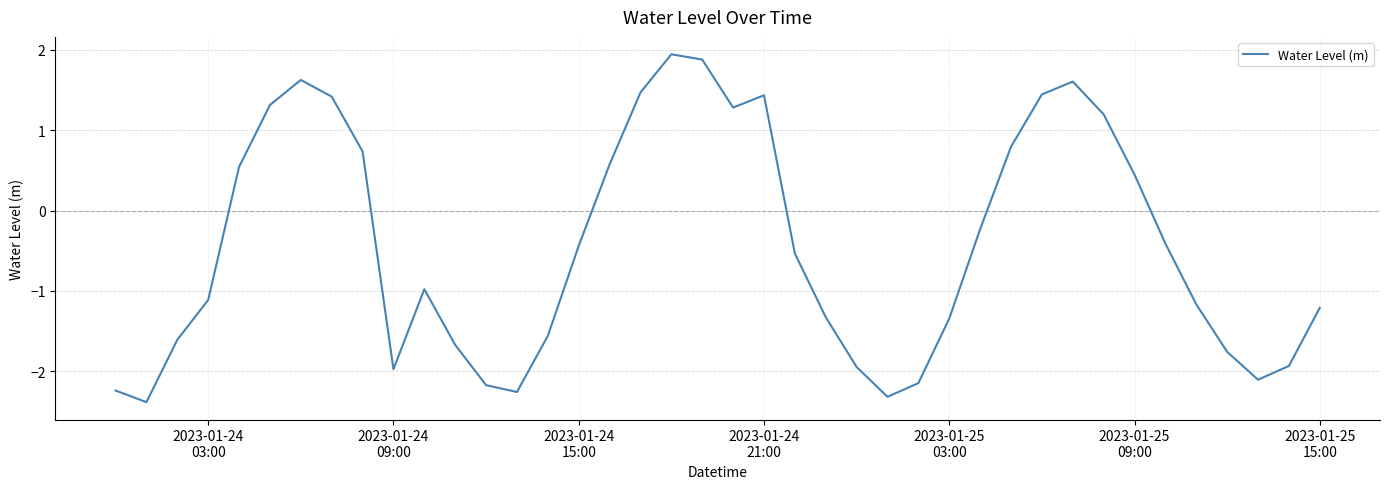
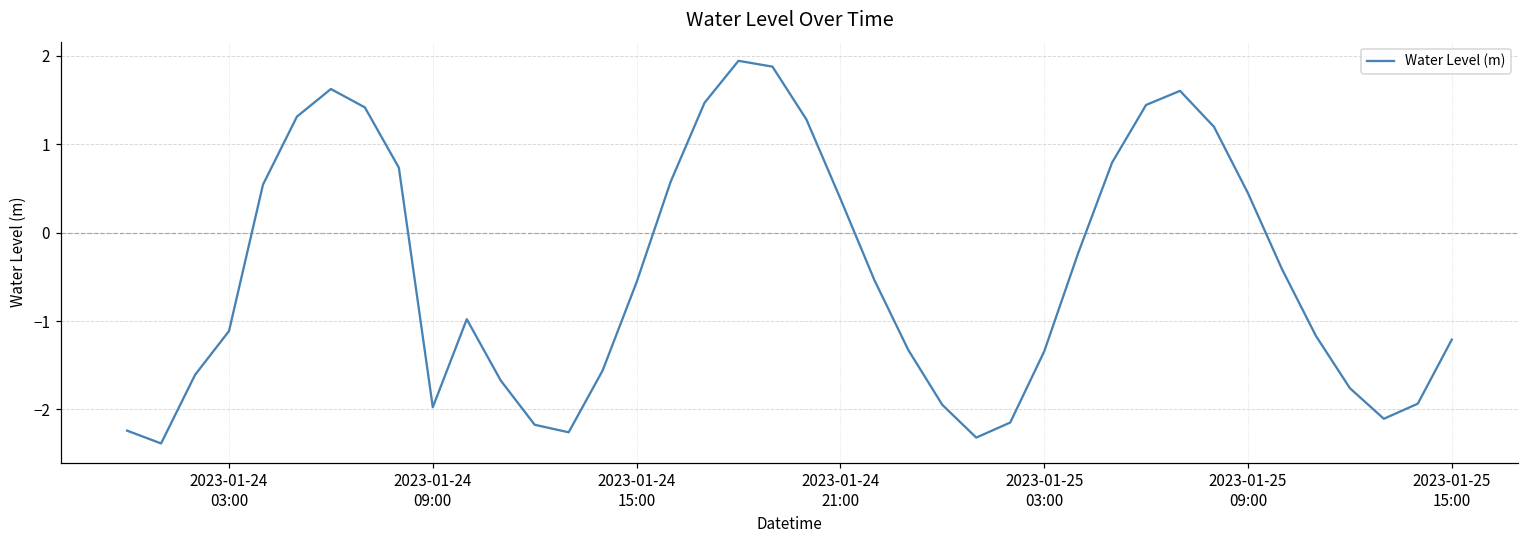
2023-01-24 15:00: -0.4 -> -0.6
2023-01-24 21:00: 1.4 -> 0.4
